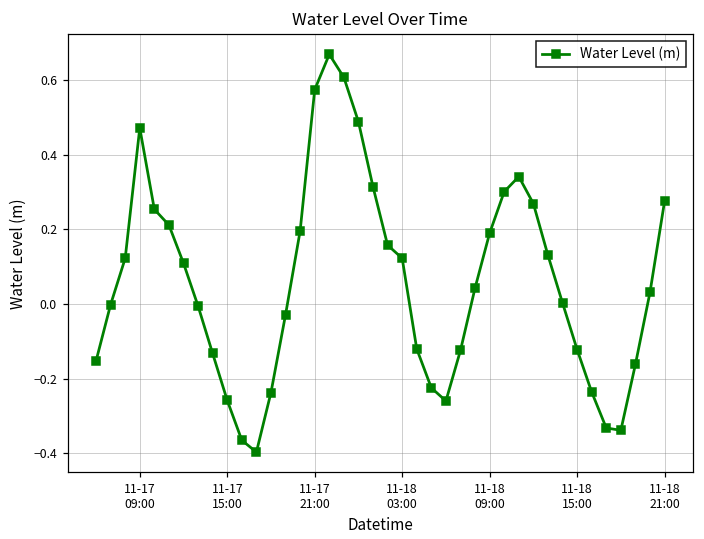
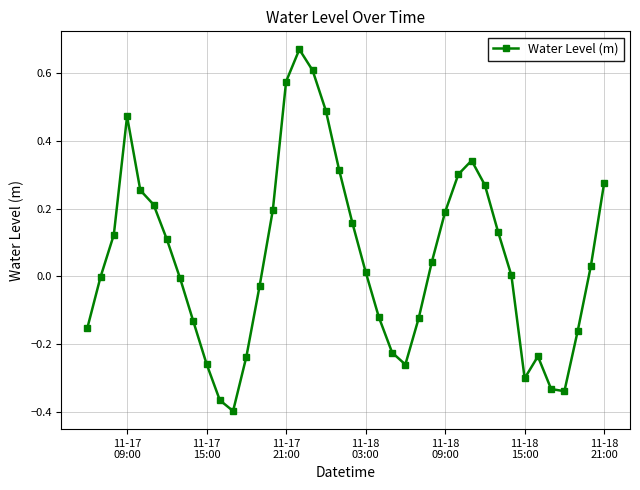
11-18 03:00: 0.12 -> 0.01
11-18 15:00: -0.12 -> -0.30
